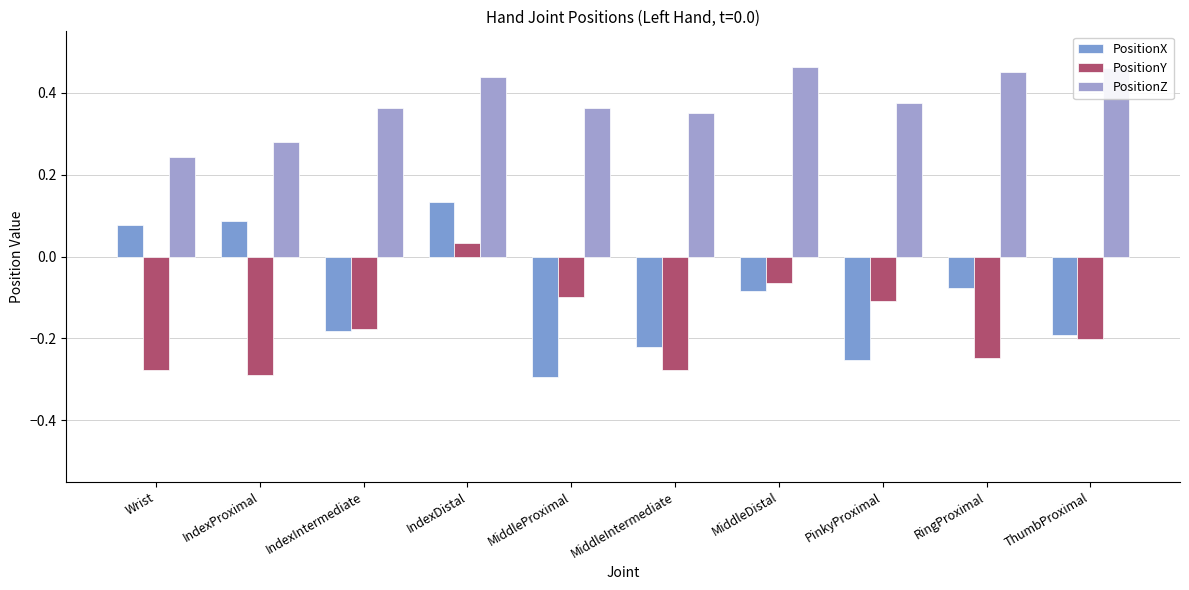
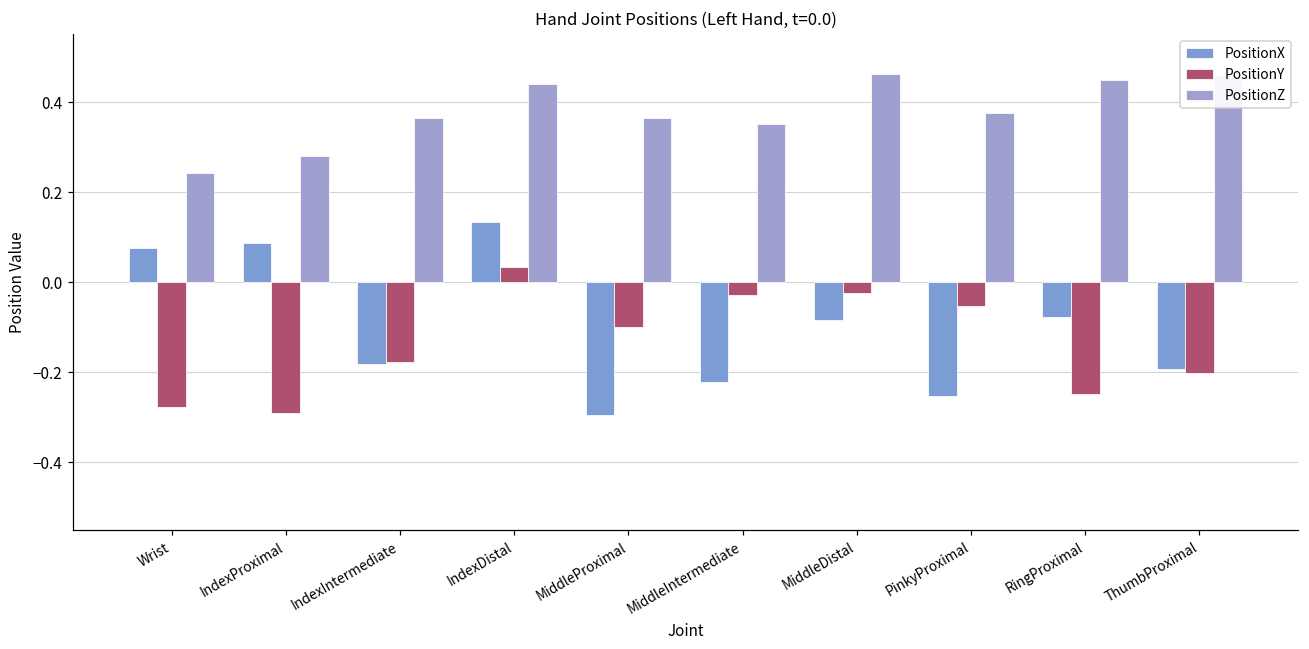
PositionY, MiddleIntermediate: -0.28 -> -0.03
PositionY, MiddleDistal: -0.07 -> -0.02
PositionY, PinkyProximal: -0.11 -> -0.05
